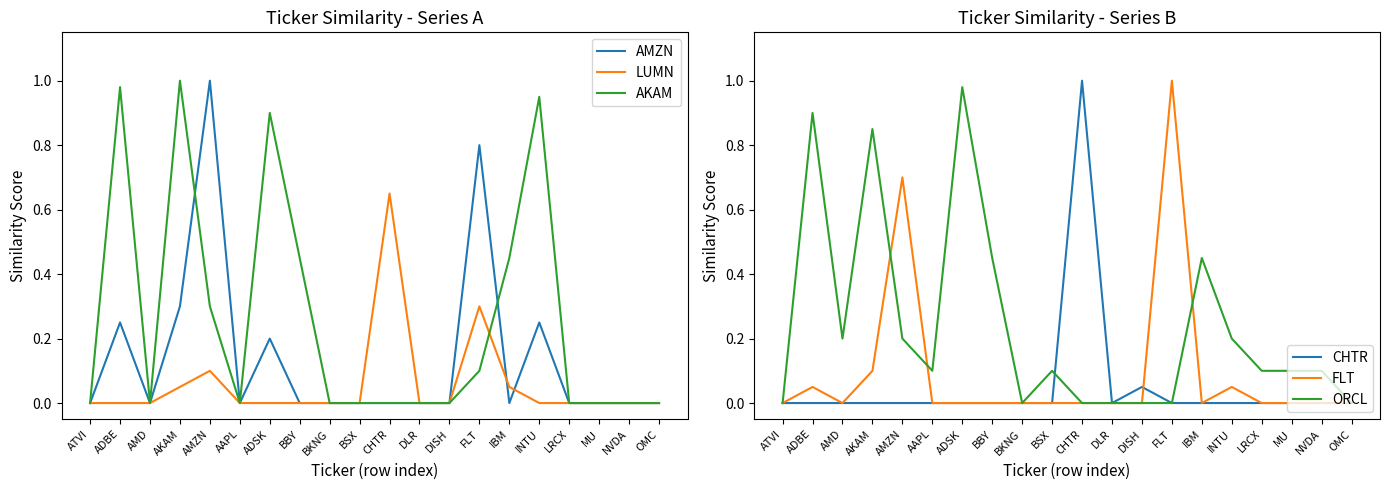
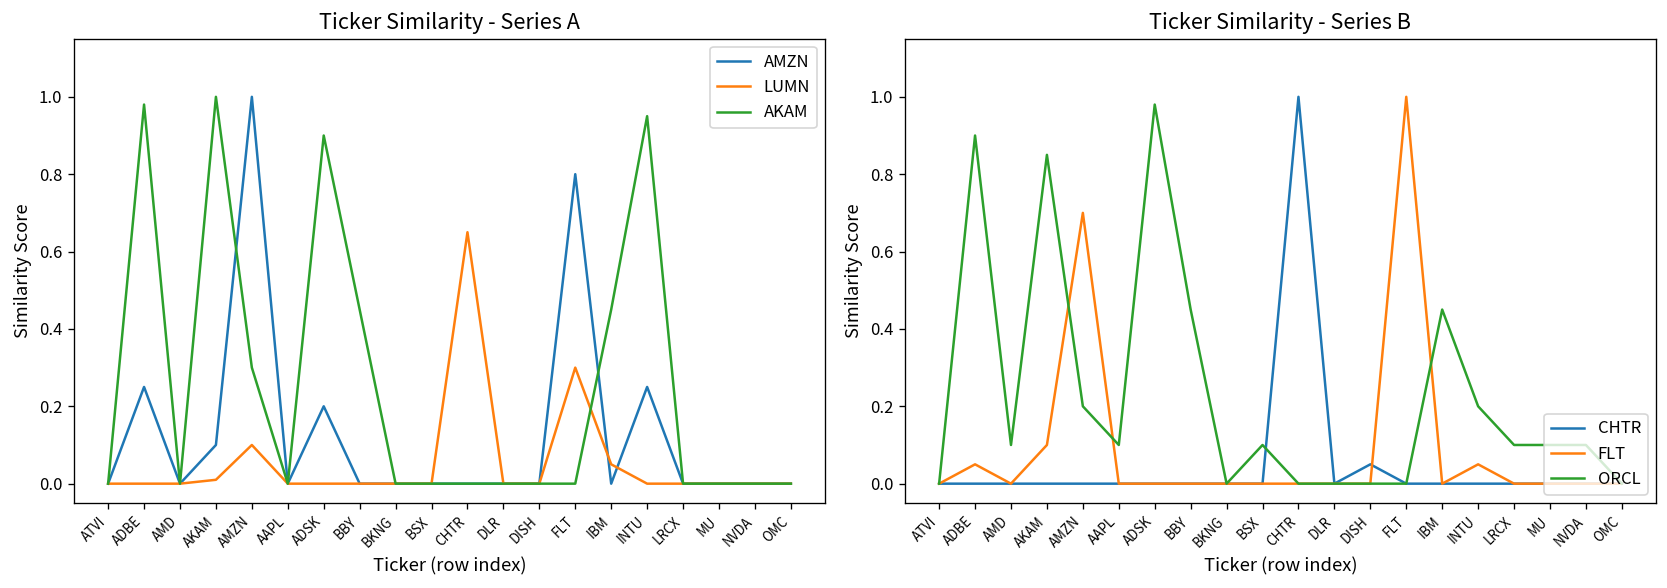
Ticker Similarity - Series A, AMZN, AKAM: 0.3 -> 0.1
Ticker Similarity - Series A, LUMN, AKAM: 0.05 -> 0.01
Ticker Similarity - Series A, AKAM, FLT: 0.1 -> 0.0
Ticker Similarity - Series B, ORCL, AMD: 0.2 -> 0.1
